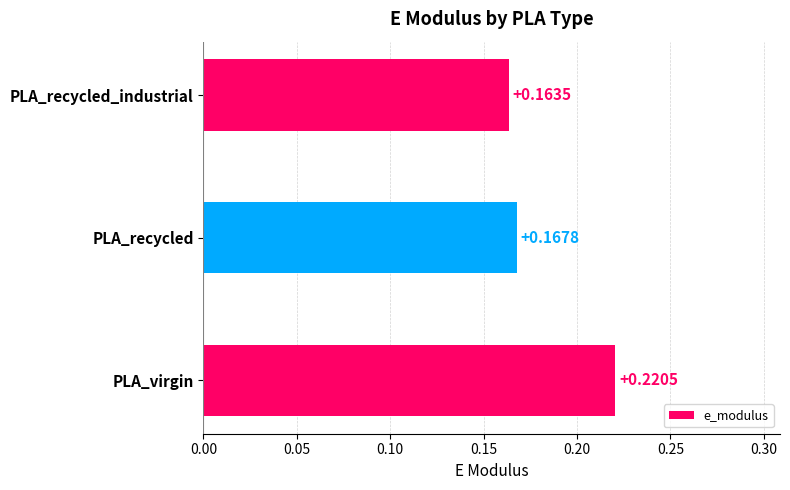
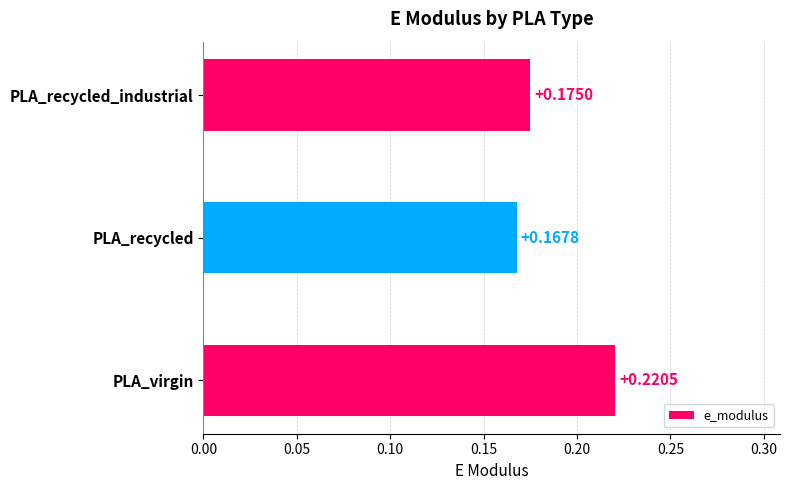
PLA_recycled_industrial: +0.1635 -> +0.1750
